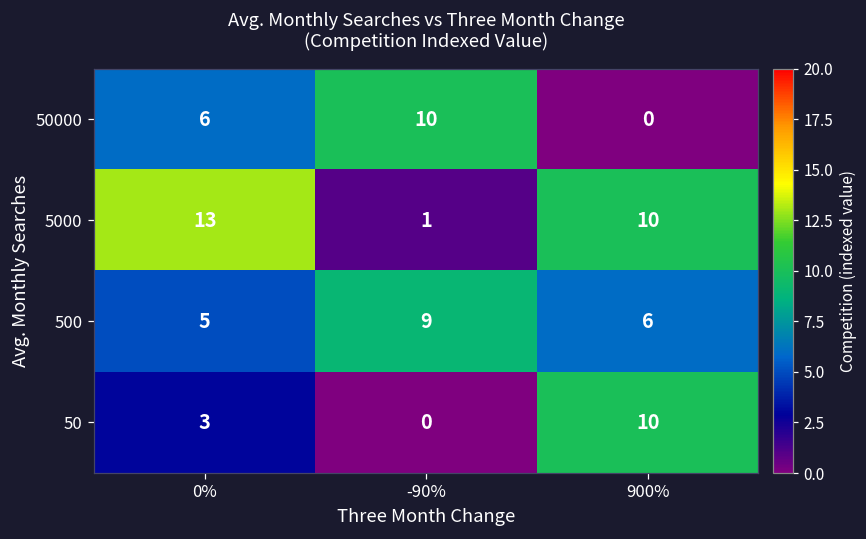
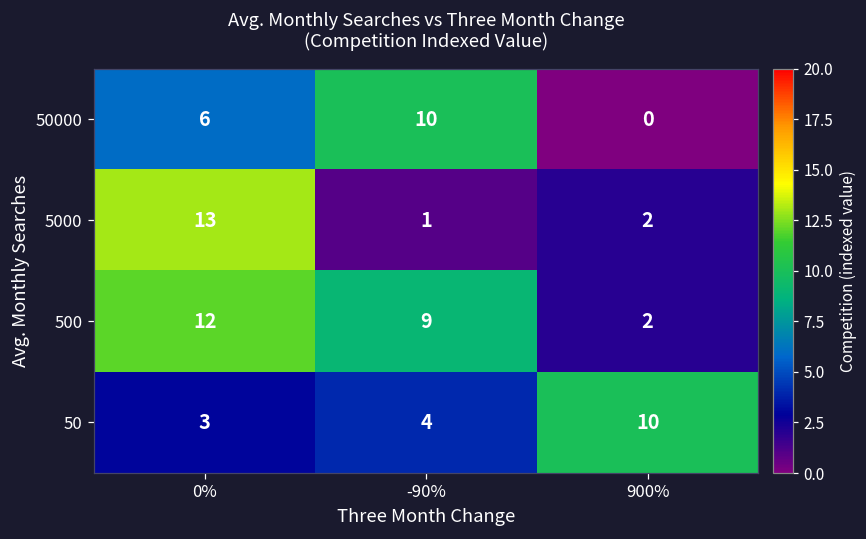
5000, 900%: 10 -> 2
500, 0%: 5 -> 12
500, 900%: 6 -> 2
50, -90%: 0 -> 4
